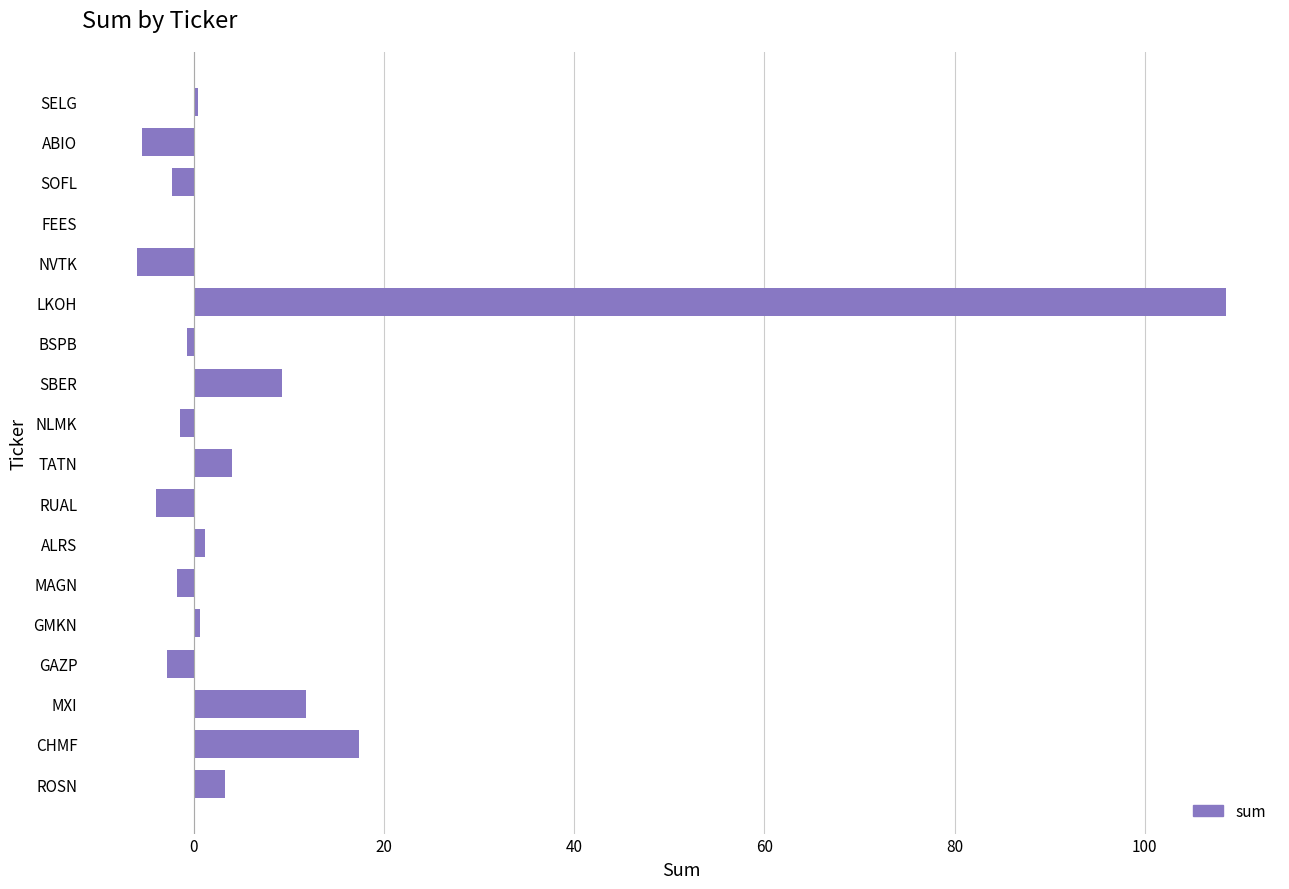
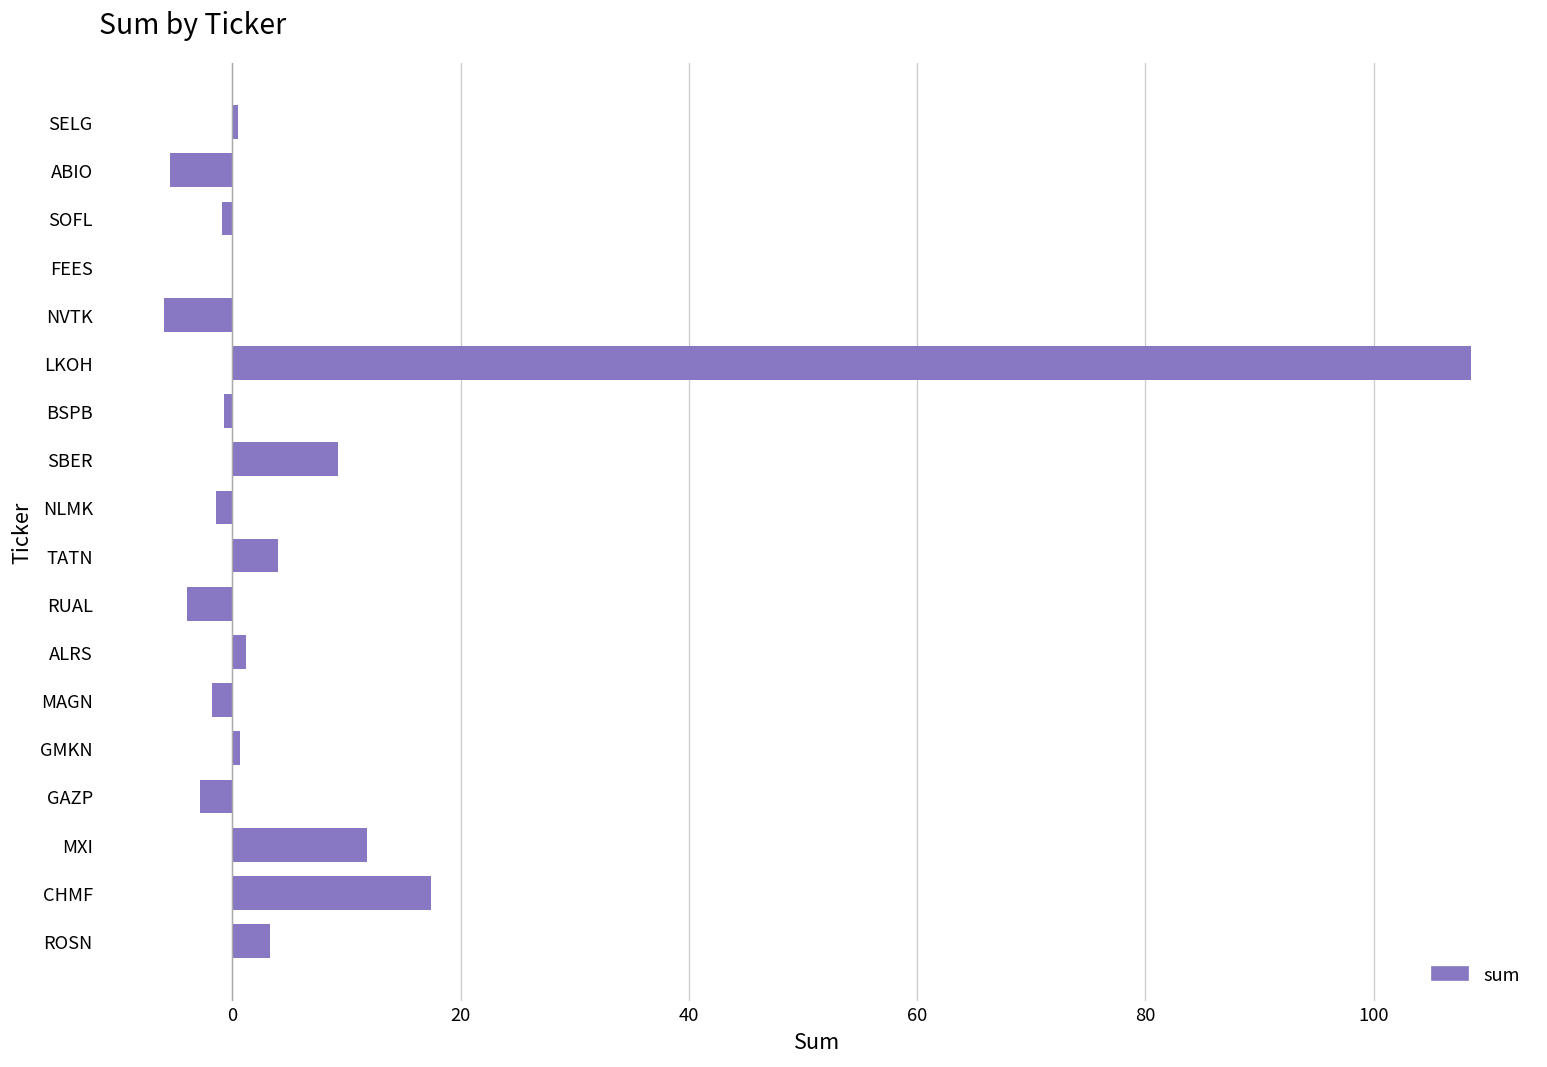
SOFL: -2 -> -1
